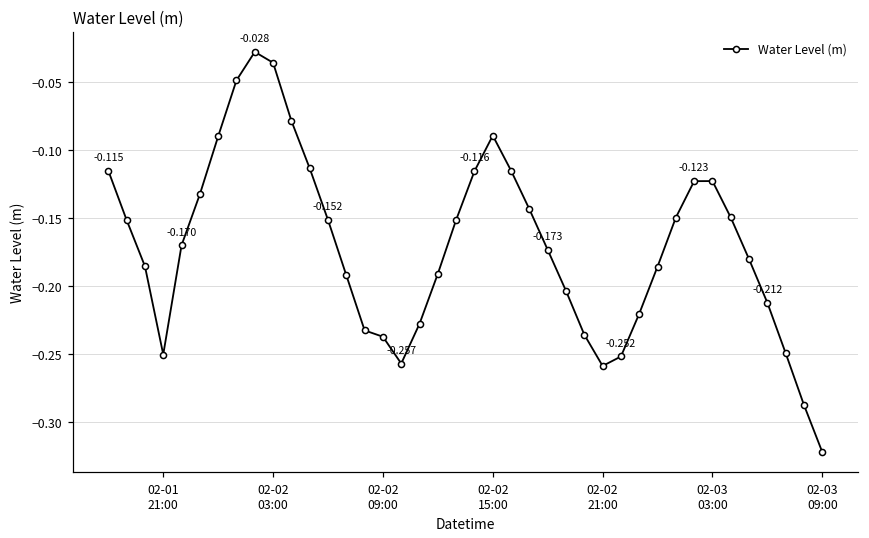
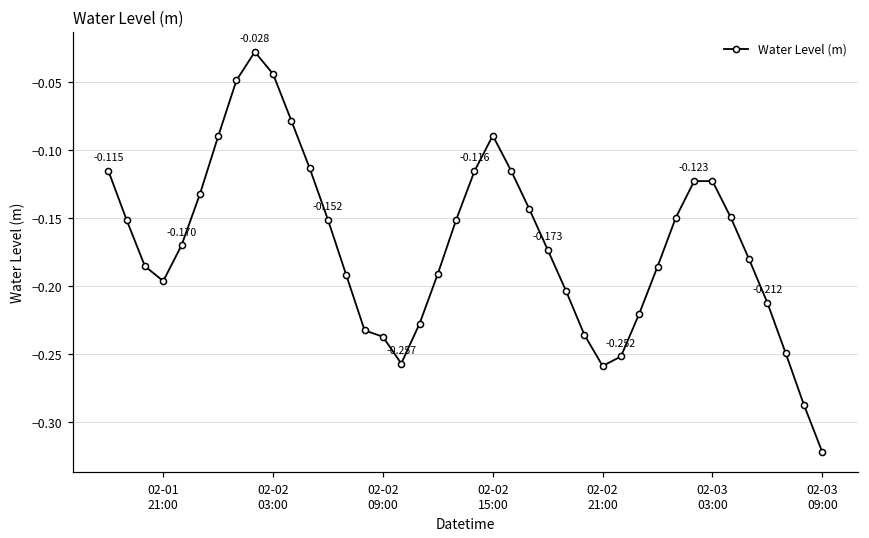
02-01 21:00: -0.250 -> -0.196
02-02 03:00: -0.036 -> -0.044
